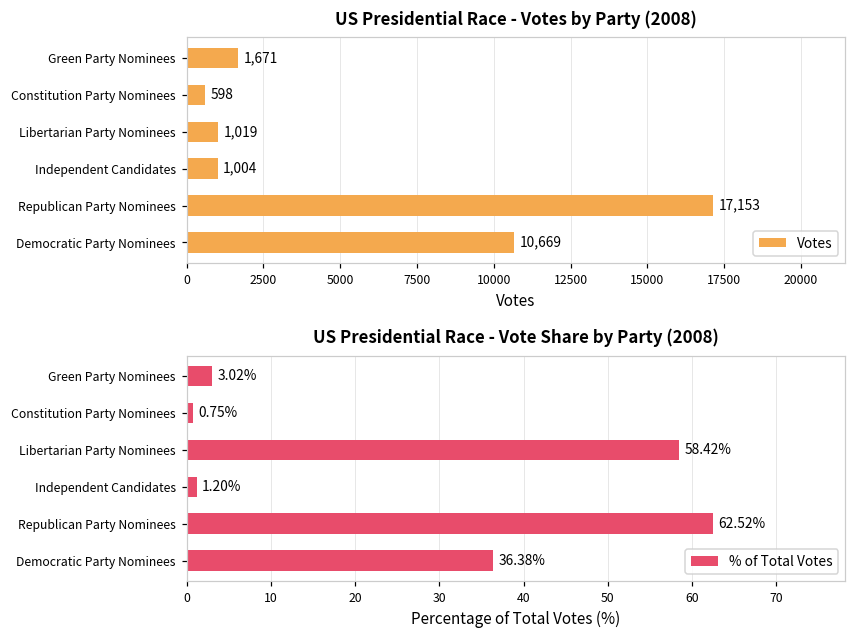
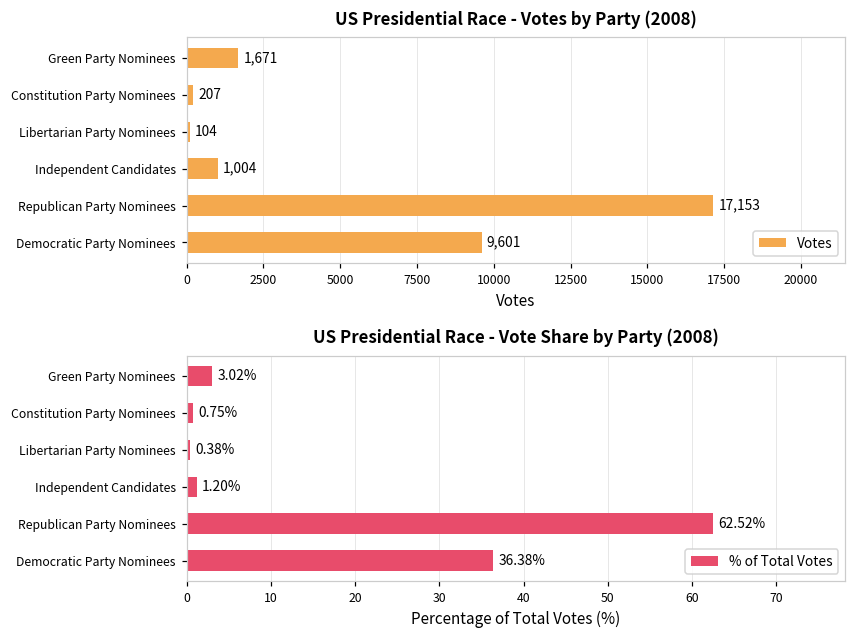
US Presidential Race - Votes by Party (2008), Constitution Party Nominees: 598 -> 207
US Presidential Race - Votes by Party (2008), Libertarian Party Nominees: 1,019 -> 104
US Presidential Race - Votes by Party (2008), Democratic Party Nominees: 10,669 -> 9,601
US Presidential Race - Vote Share by Party (2008), Libertarian Party Nominees: 58.42% -> 0.38%
